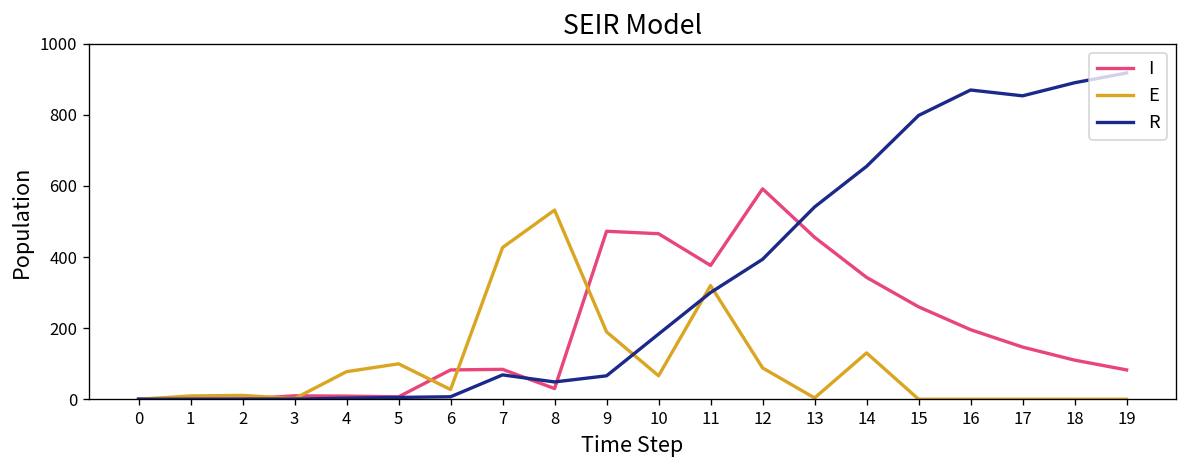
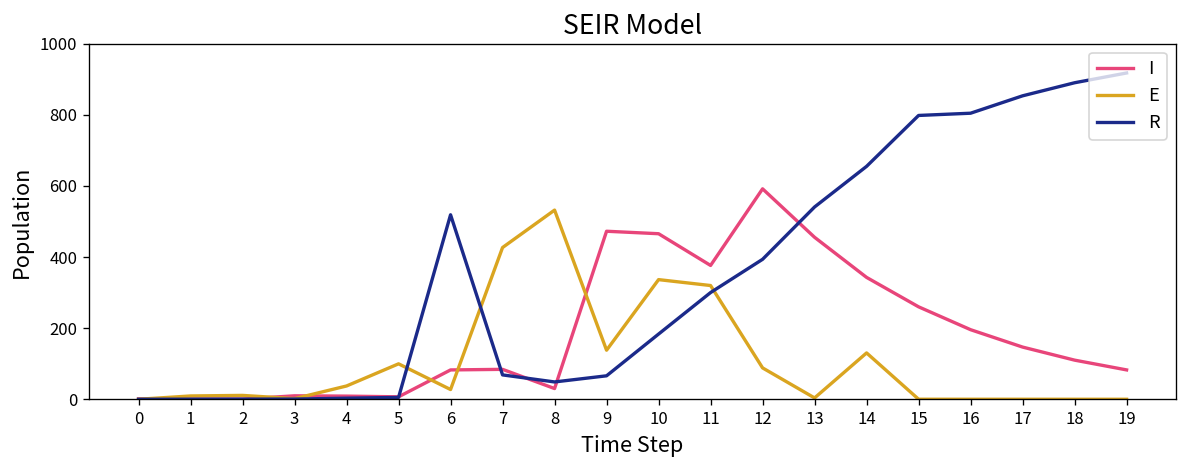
E, 4: 80 -> 40
R, 6: 10 -> 520
E, 9: 190 -> 140
E, 10: 70 -> 340
R, 16: 870 -> 800
